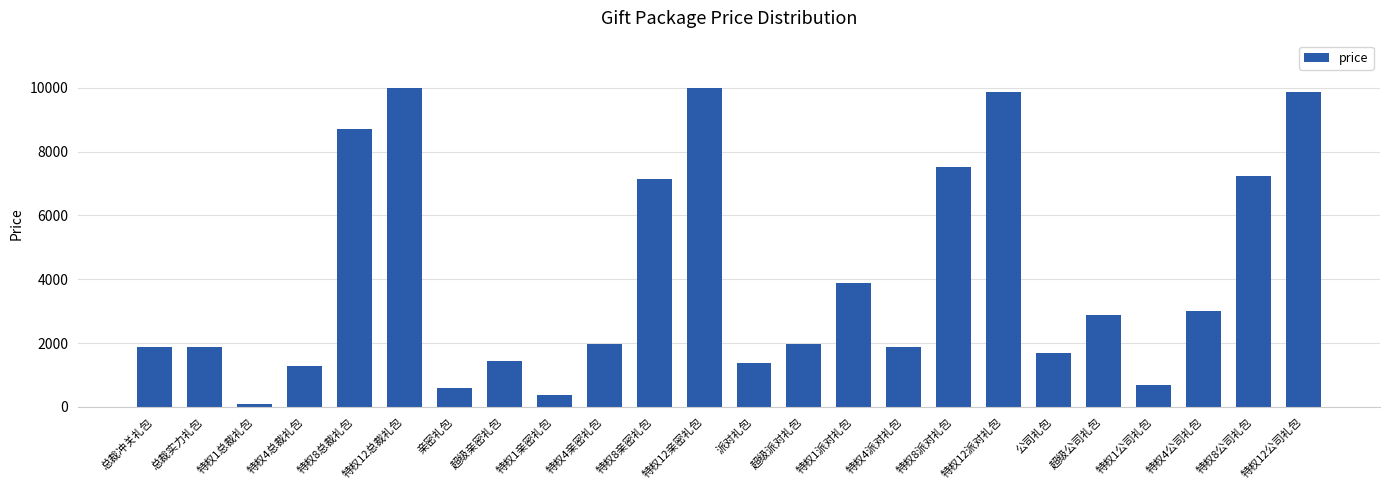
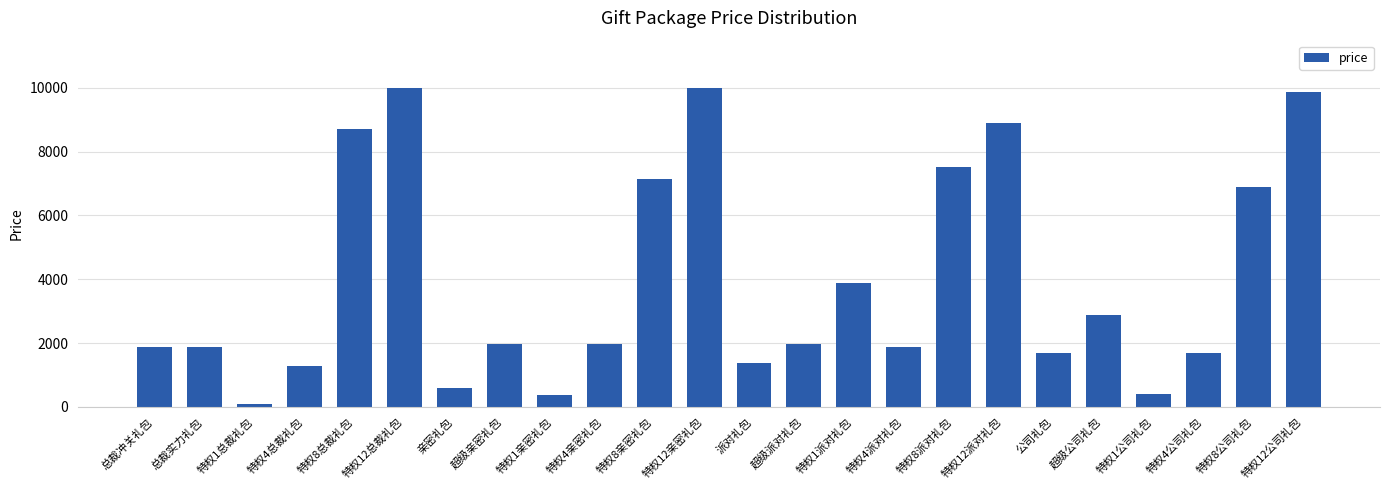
超级亲密礼包: 1400 -> 2000
特权12派对礼包: 9900 -> 8900
特权1公司礼包: 700 -> 400
特权4公司礼包: 3000 -> 1700
特权8公司礼包: 7200 -> 6900
